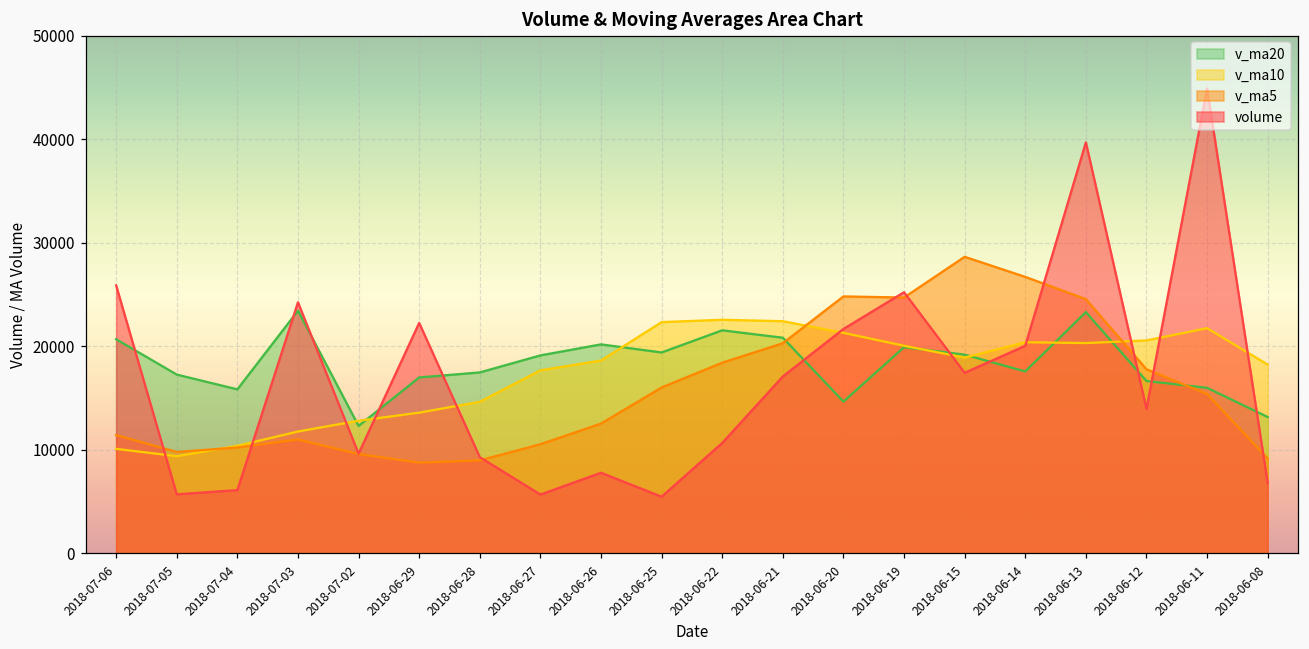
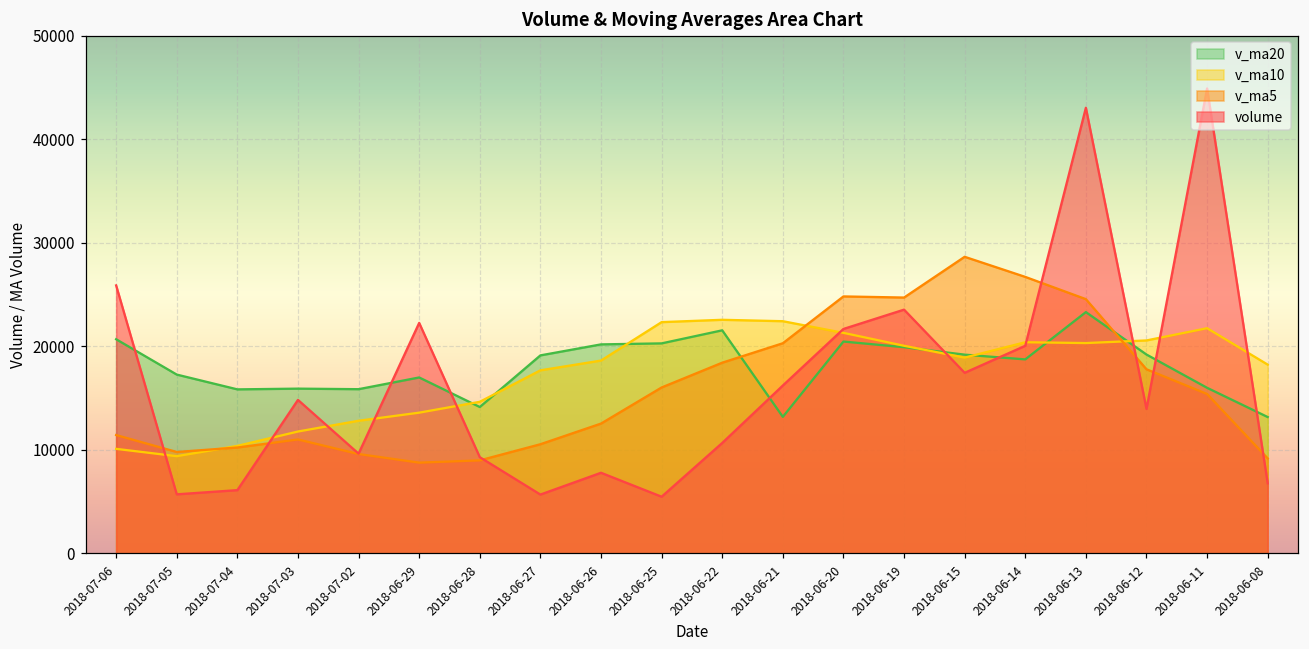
v_ma20, 2018-07-03: 23000 -> 16000
volume, 2018-07-03: 24000 -> 15000
v_ma20, 2018-07-02: 12000 -> 16000
v_ma20, 2018-06-28: 17000 -> 14000
v_ma20, 2018-06-25: 19000 -> 20000
v_ma20, 2018-06-21: 21000 -> 13000
volume, 2018-06-21: 17000 -> 16000
v_ma20, 2018-06-20: 15000 -> 20000
volume, 2018-06-19: 25000 -> 24000
v_ma20, 2018-06-14: 18000 -> 19000
volume, 2018-06-13: 40000 -> 43000
v_ma20, 2018-06-12: 17000 -> 19000
